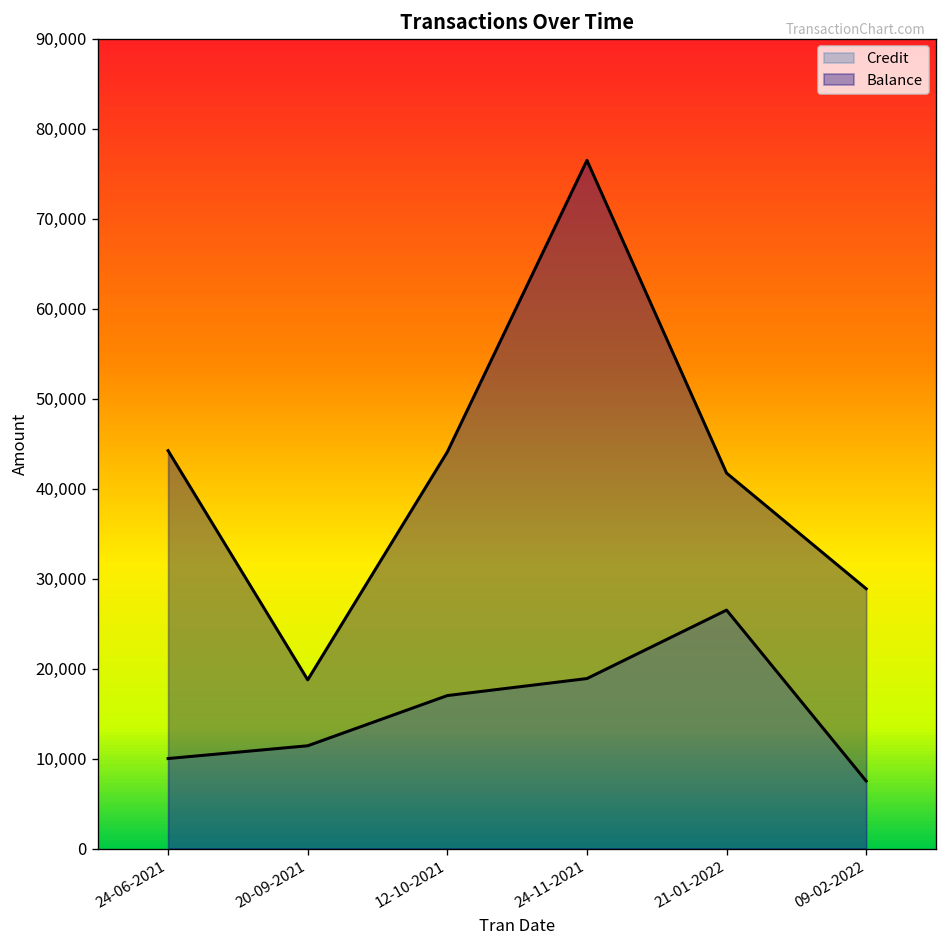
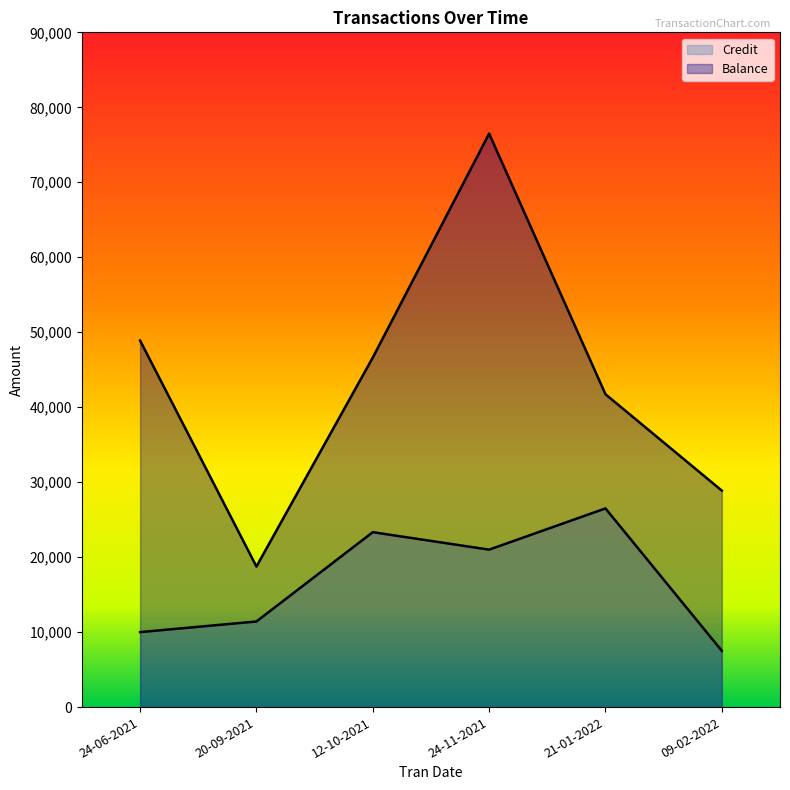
Balance, 24-06-2021: 44,000 -> 49,000
Credit, 12-10-2021: 17,000 -> 23,000
Balance, 12-10-2021: 44,000 -> 47,000
Credit, 24-11-2021: 19,000 -> 21,000
